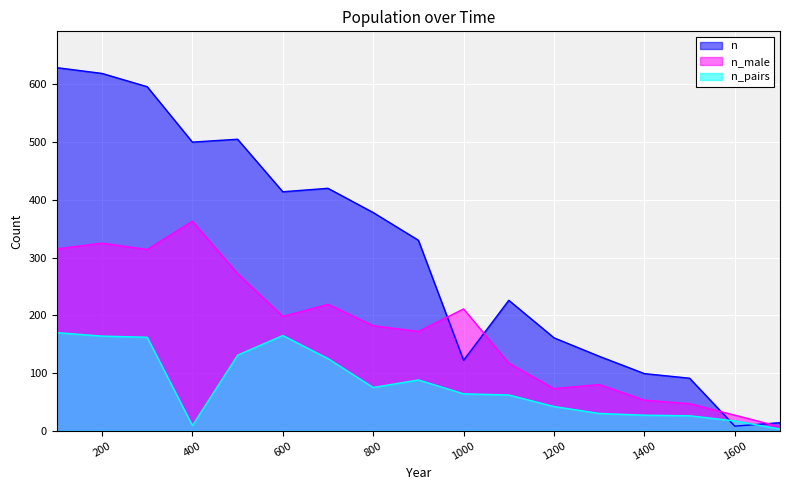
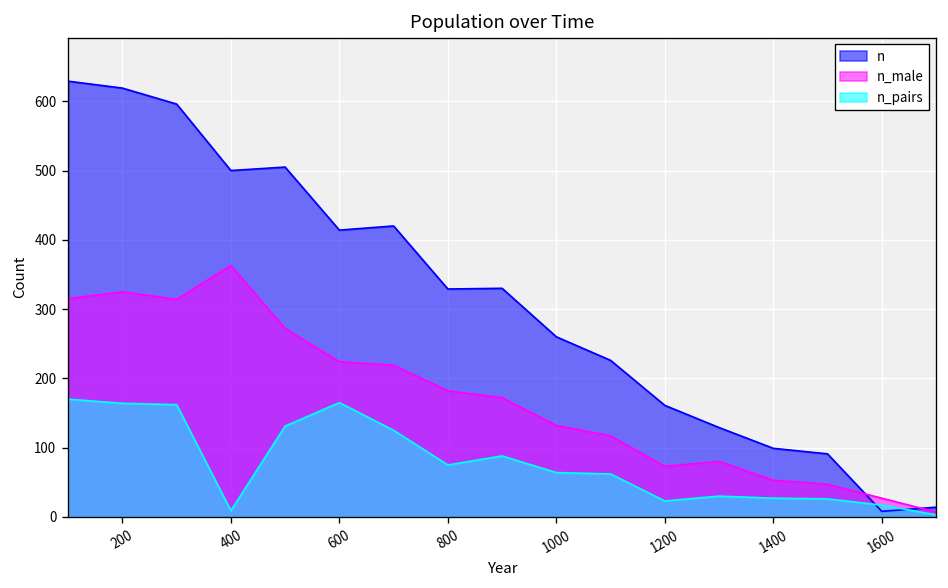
n_male, 600: 200 -> 220
n, 800: 380 -> 330
n, 1000: 120 -> 260
n_male, 1000: 210 -> 130
n_pairs, 1200: 40 -> 20
